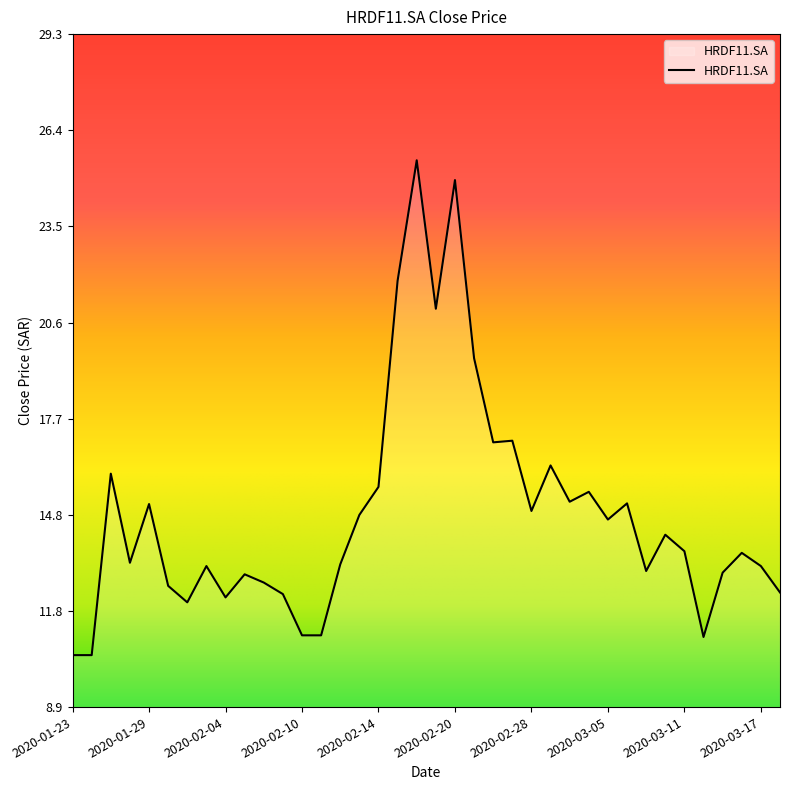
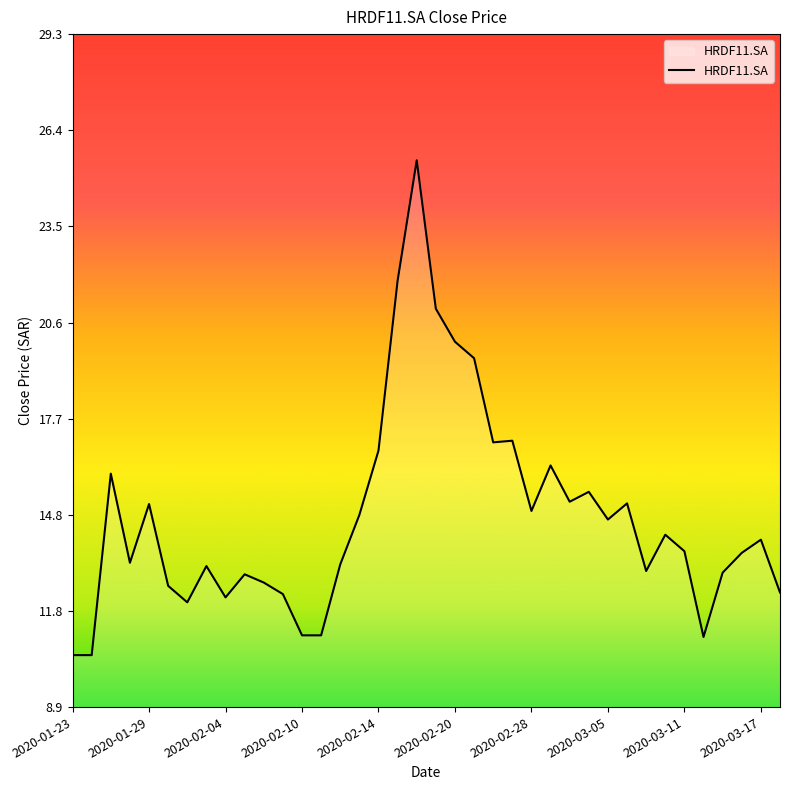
2020-02-14: 15.6 -> 16.7
2020-02-20: 24.9 -> 20.0
2020-03-17: 13.2 -> 14.0
